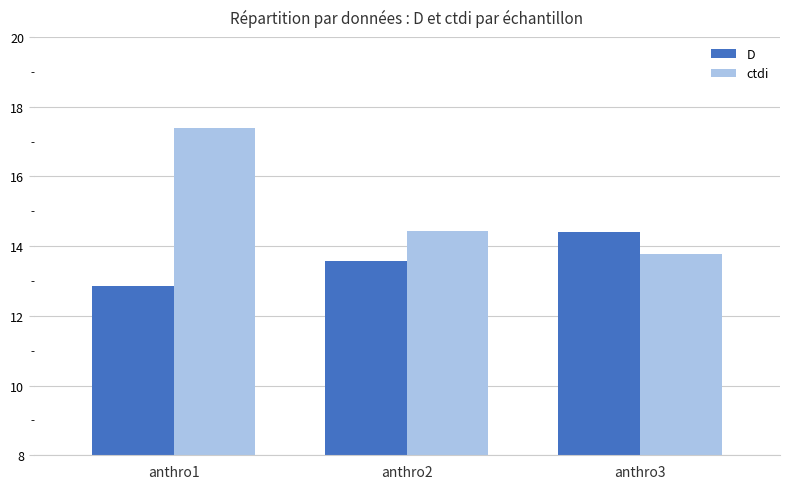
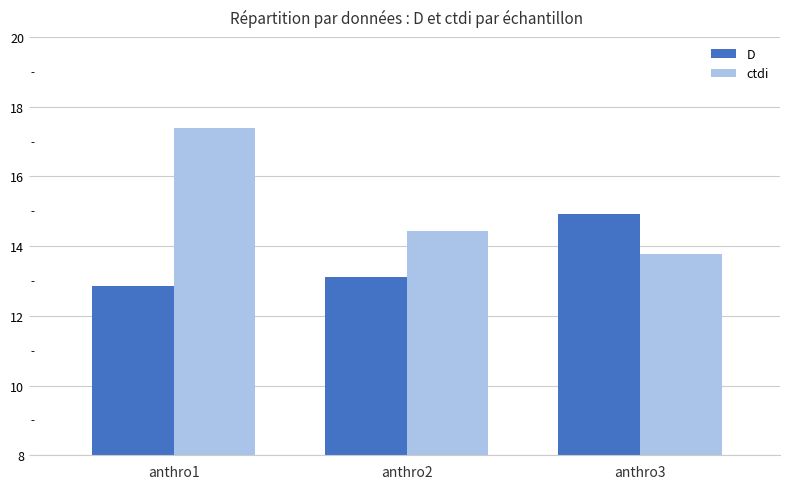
D, anthro2: 13.6 -> 13.1
D, anthro3: 14.4 -> 14.9
